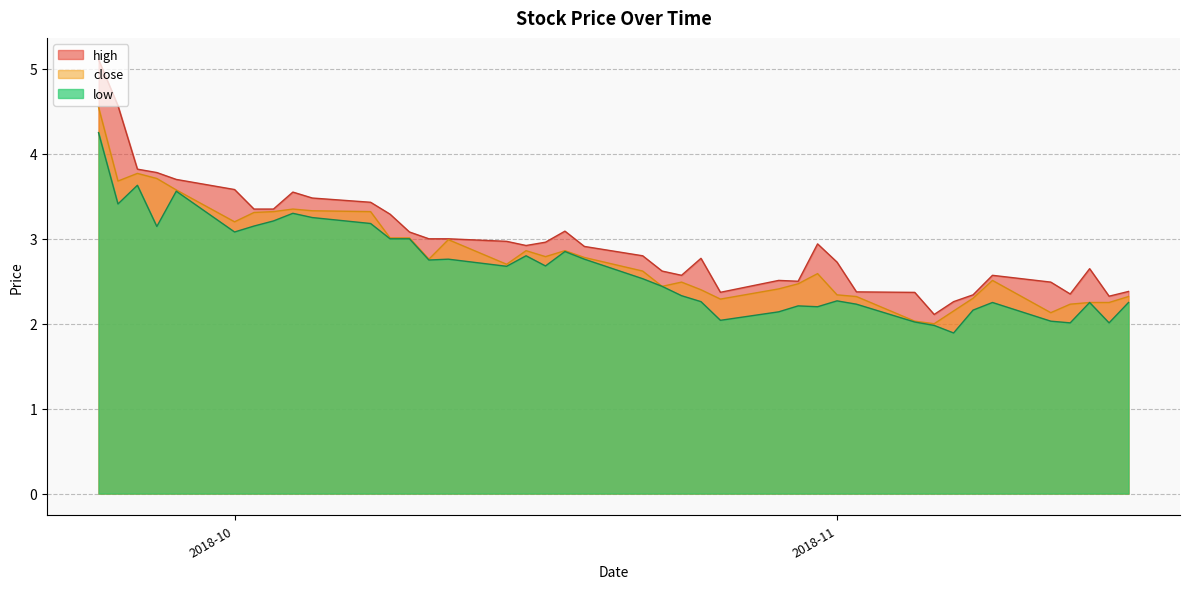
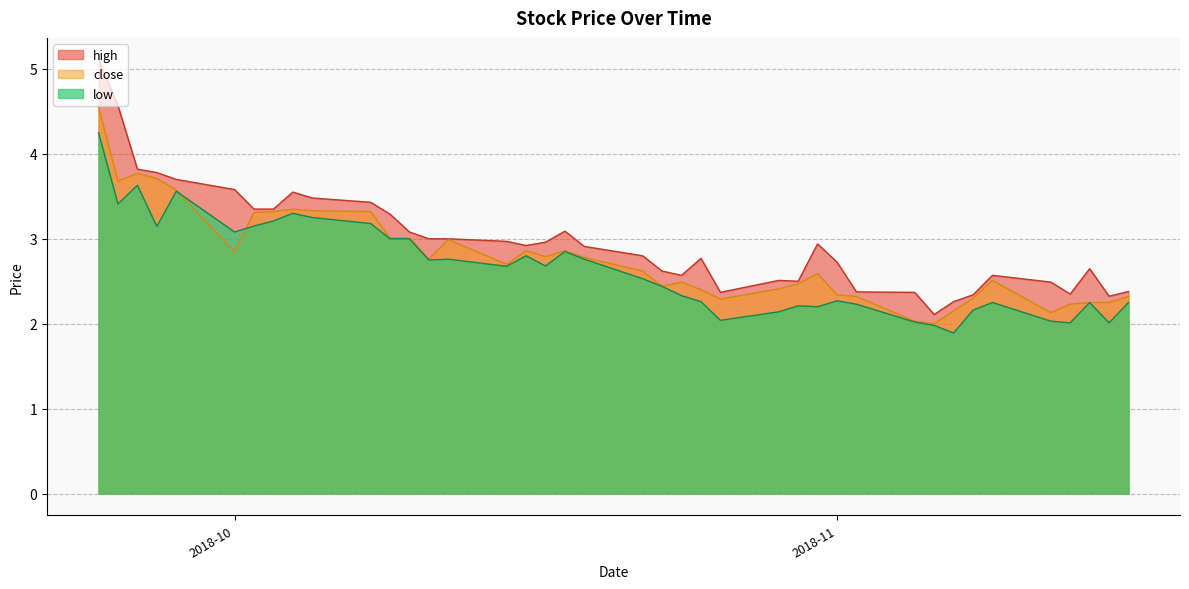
close, 2018-10: 3.2 -> 2.8
